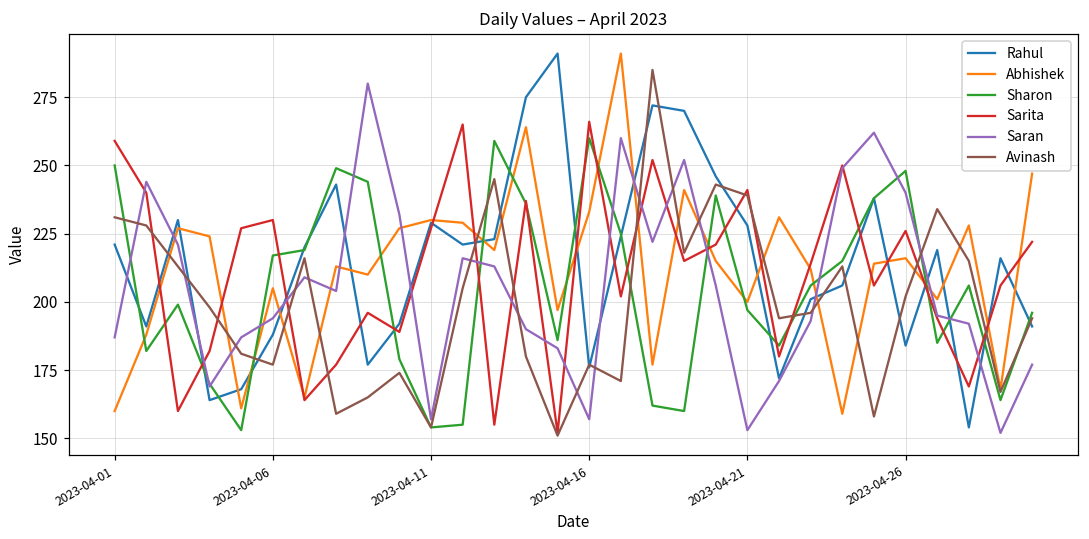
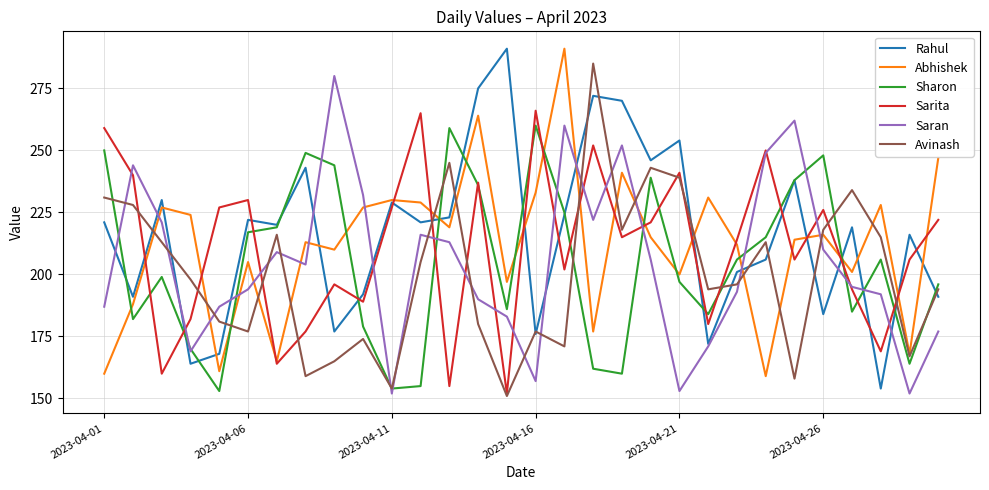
Rahul, 2023-04-06: 188 -> 222
Saran, 2023-04-11: 157 -> 152
Rahul, 2023-04-21: 228 -> 254
Saran, 2023-04-26: 240 -> 210
Avinash, 2023-04-26: 202 -> 218
